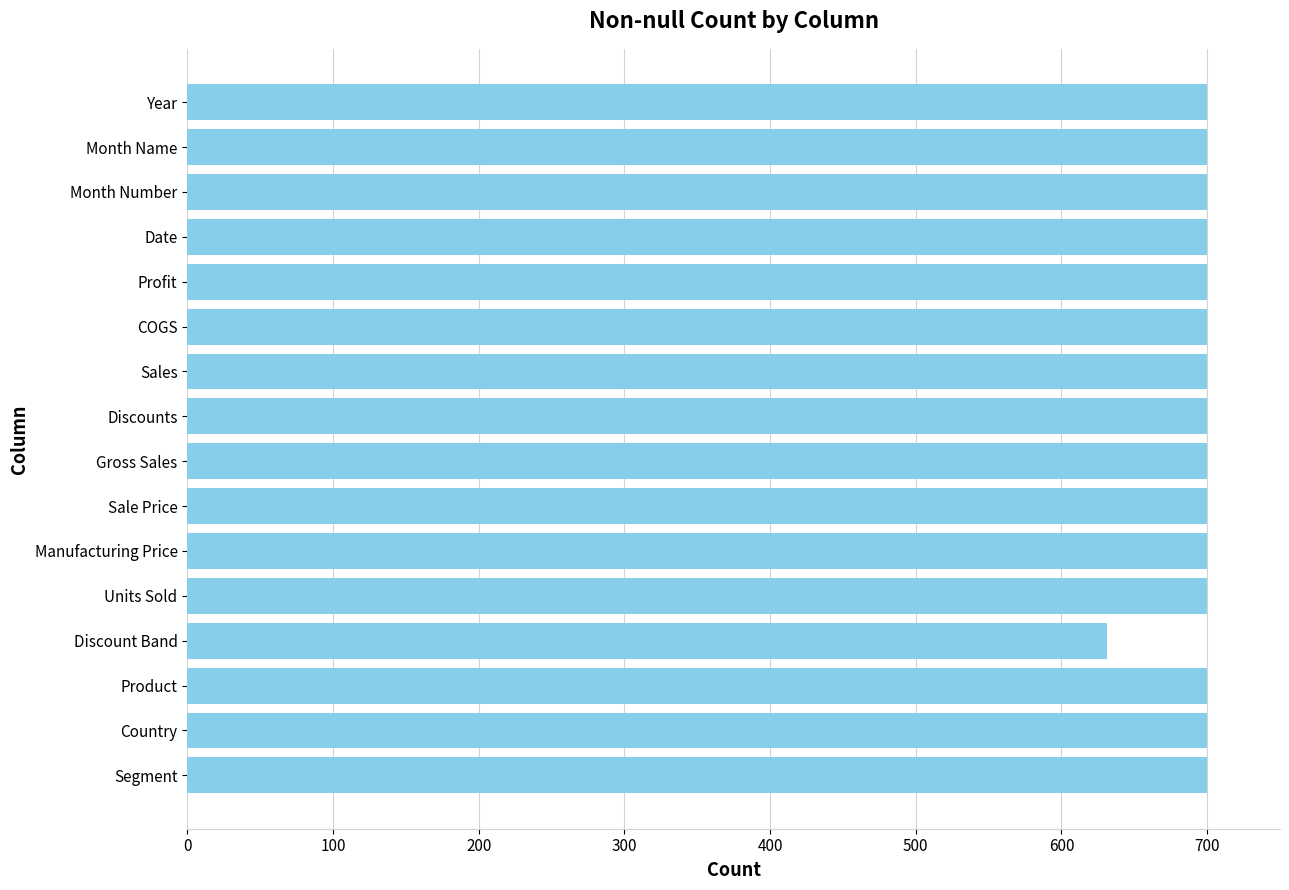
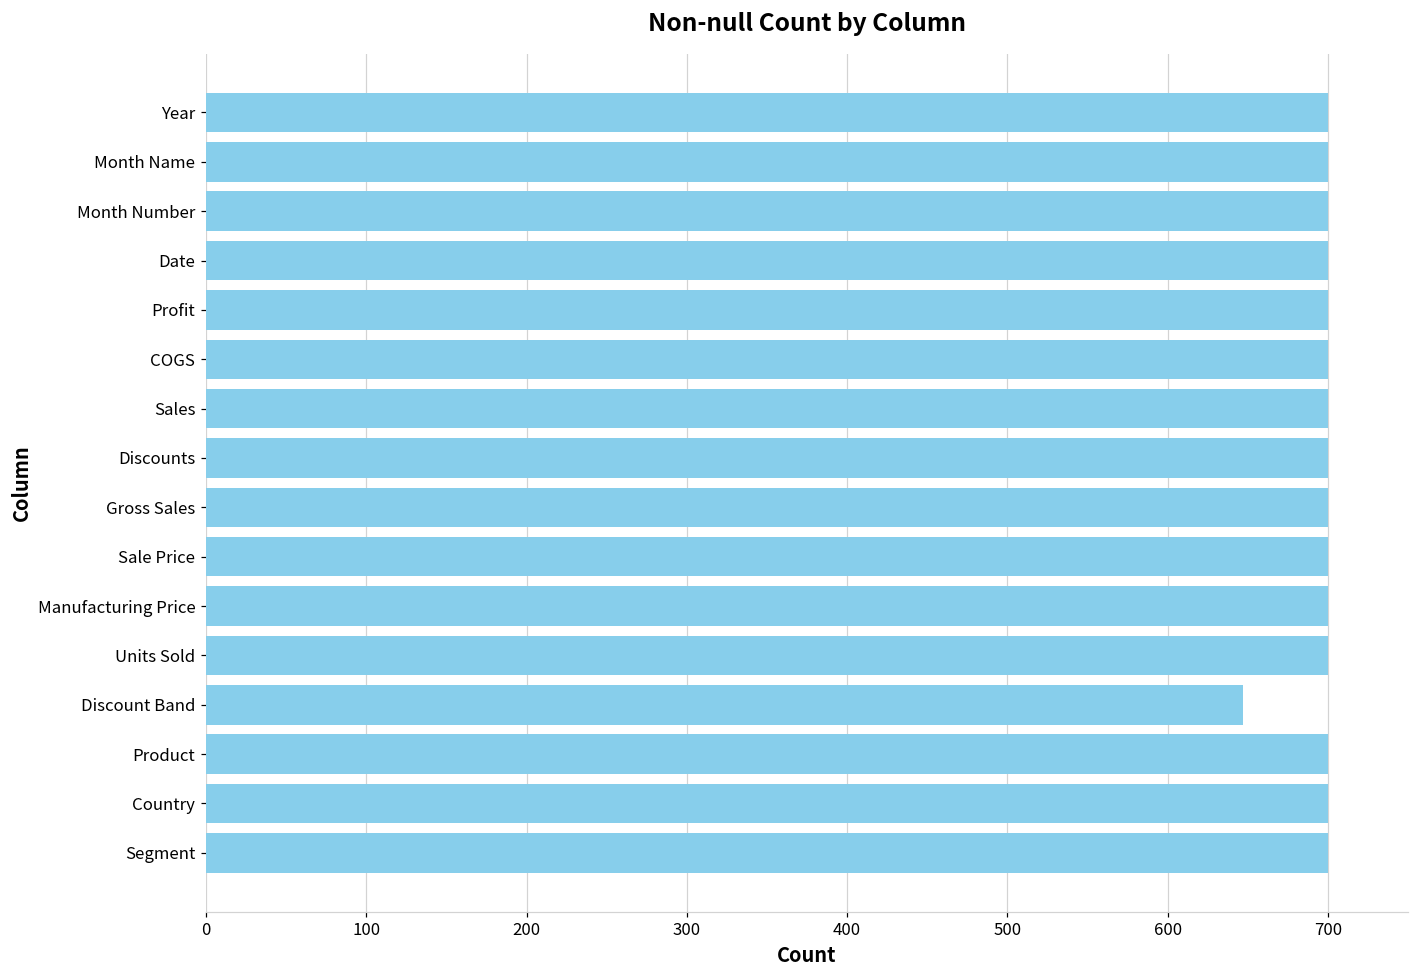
Discount Band: 631 -> 647
